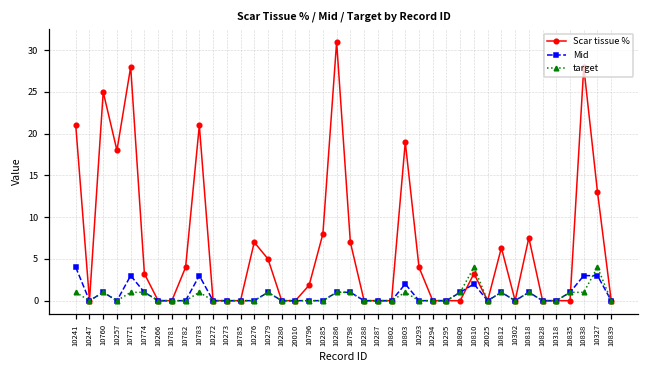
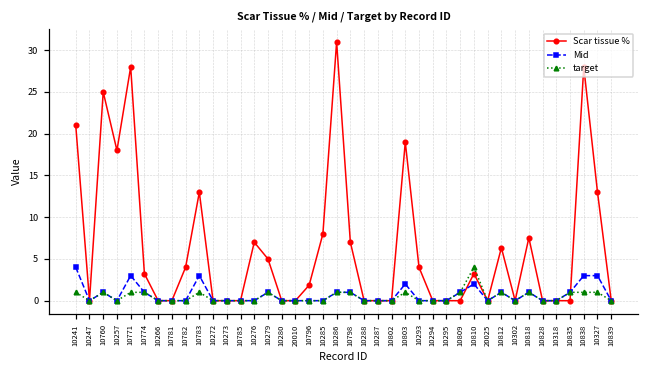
Scar tissue %, 10783: 21 -> 13
target, 10327: 4 -> 1
